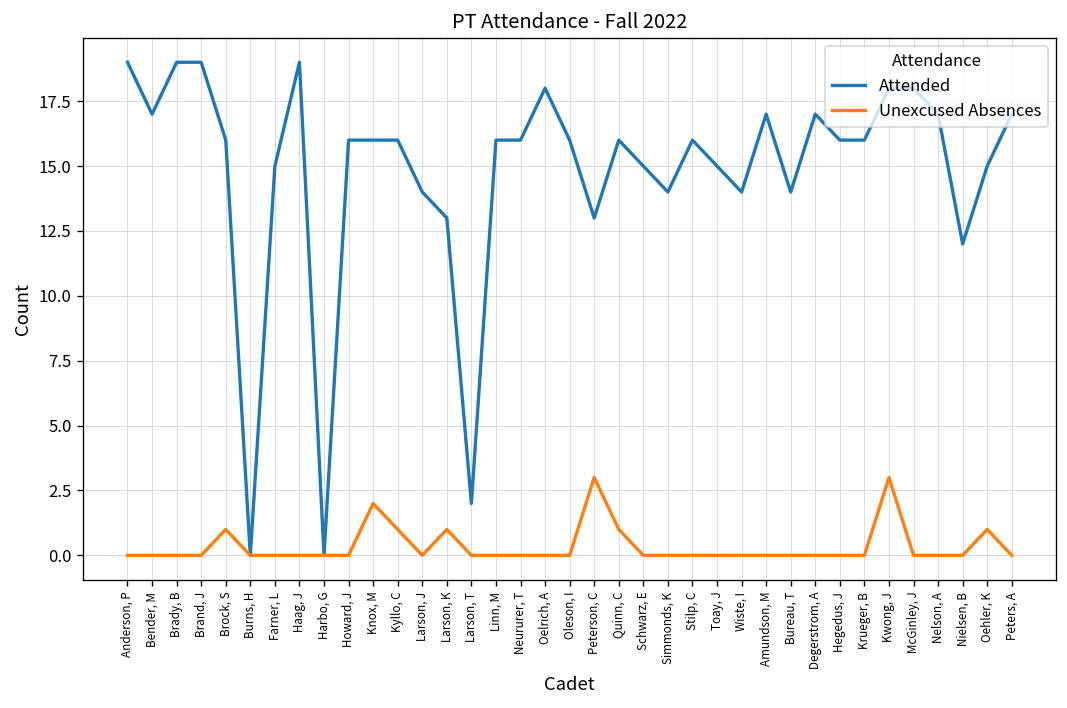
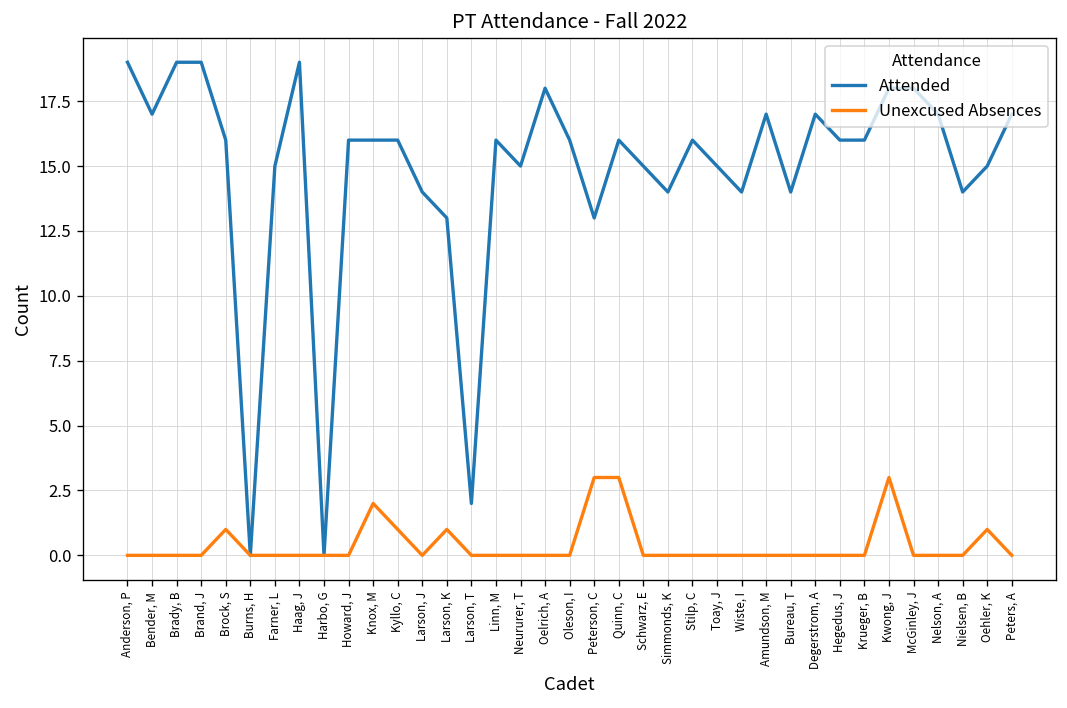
Attended, Neururer, T: 16 -> 15
Unexcused Absences, Quinn, C: 1 -> 3
Attended, Nielsen, B: 12 -> 14
